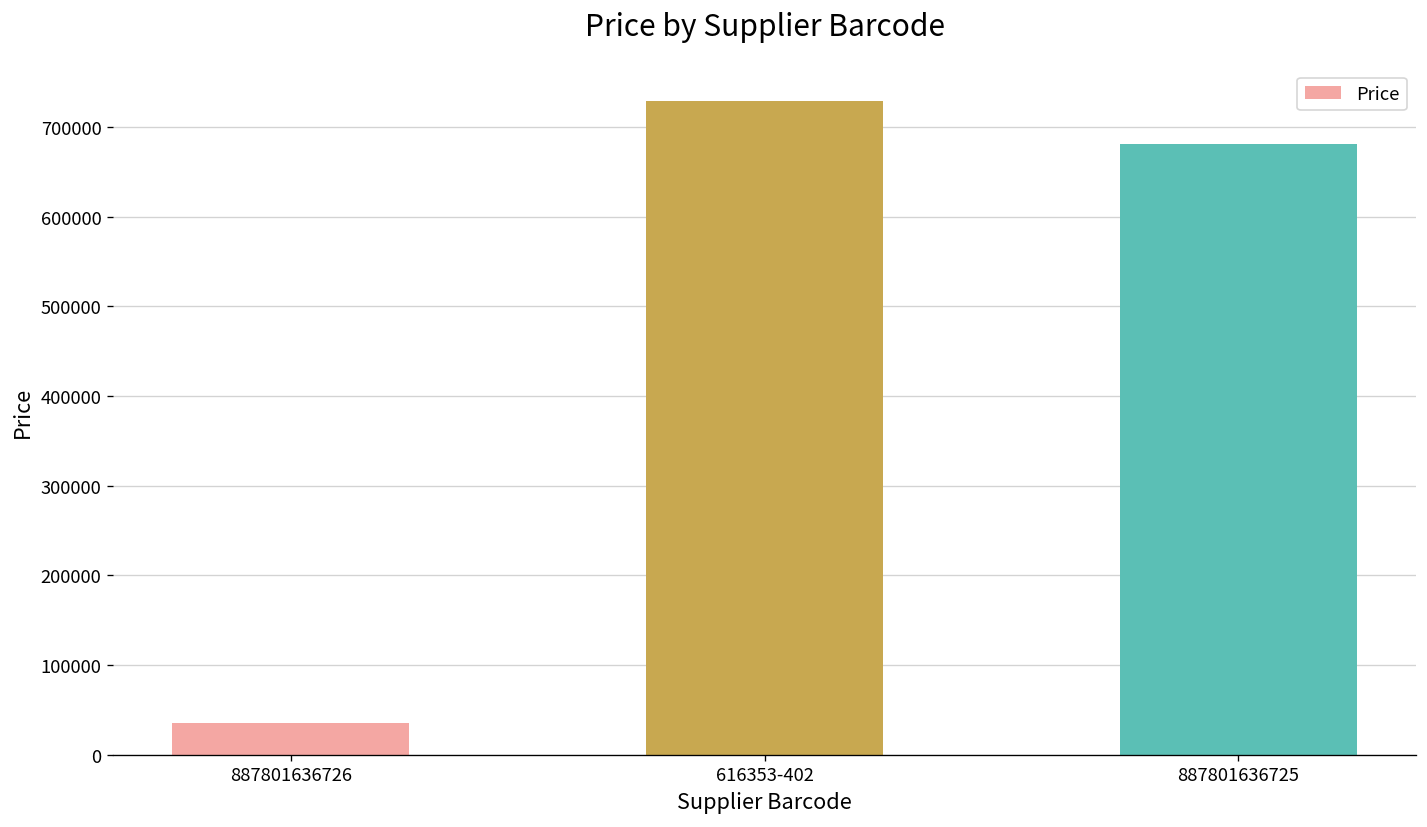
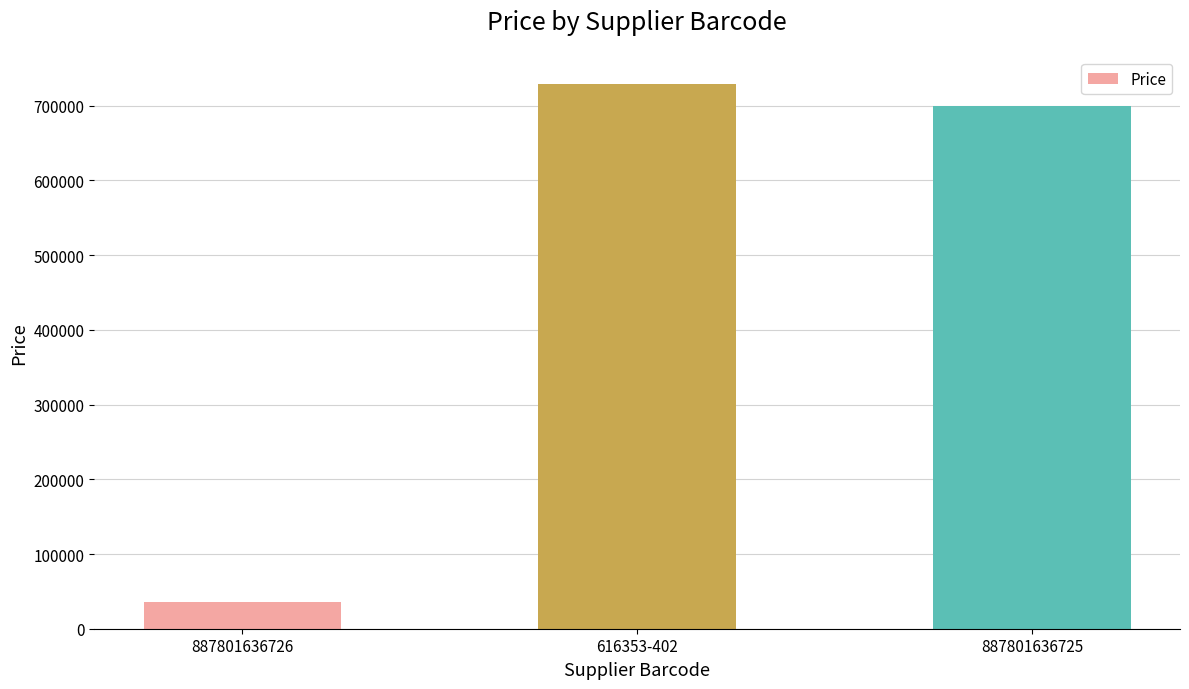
887801636725: 680000 -> 700000
